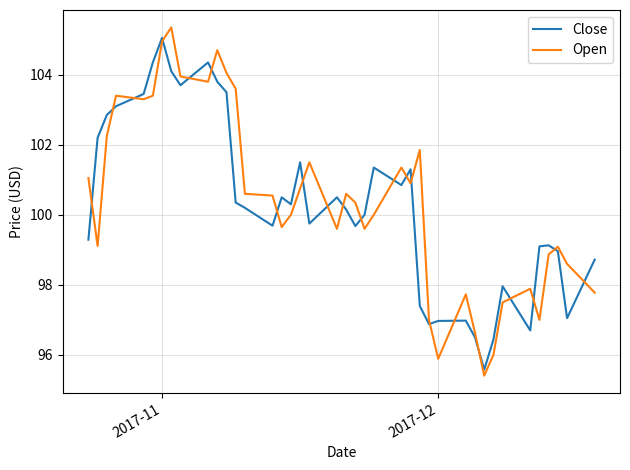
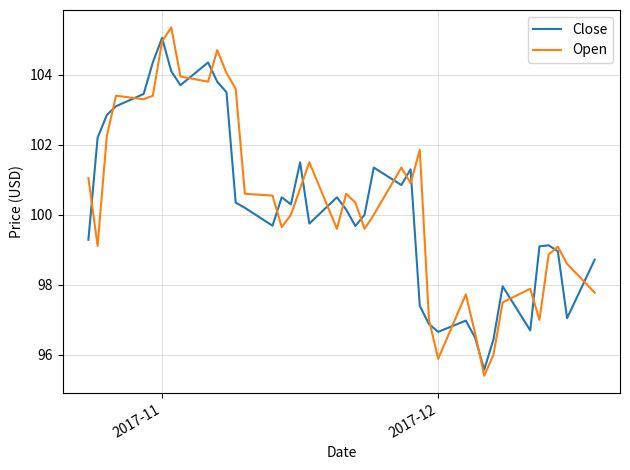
Close, 2017-12: 97.0 -> 96.7
